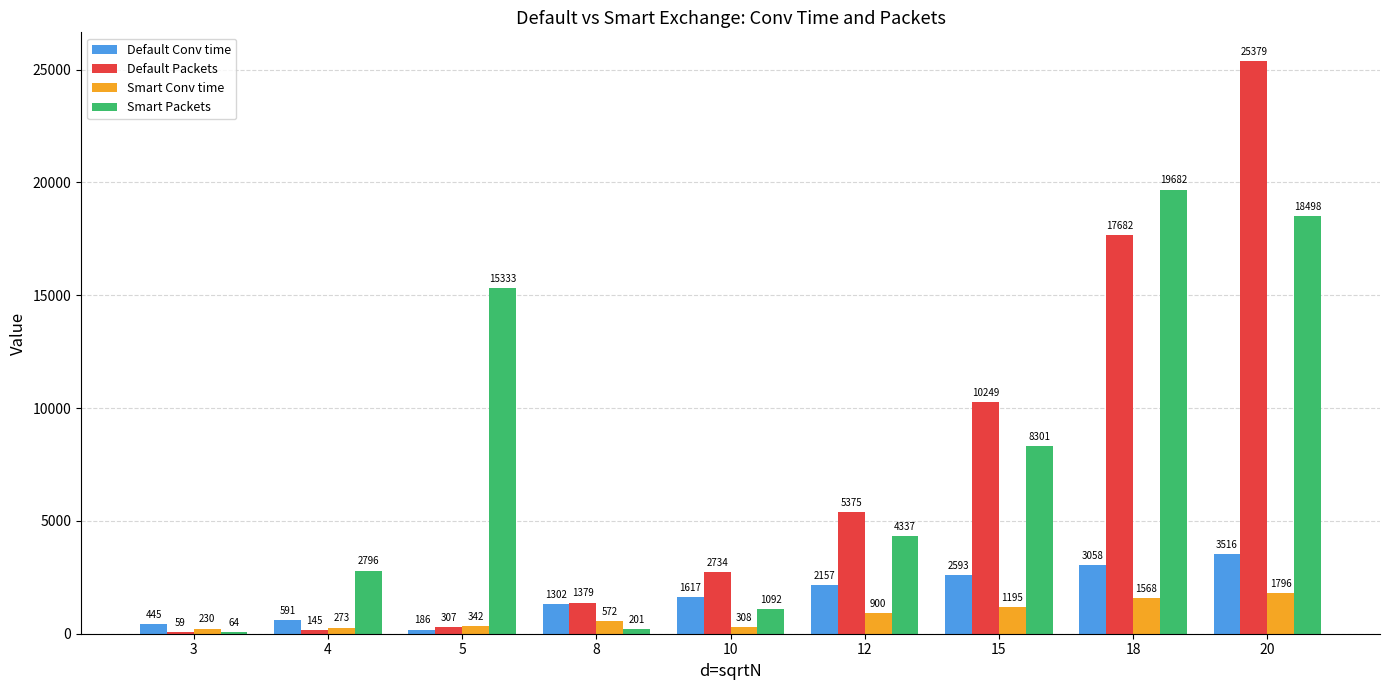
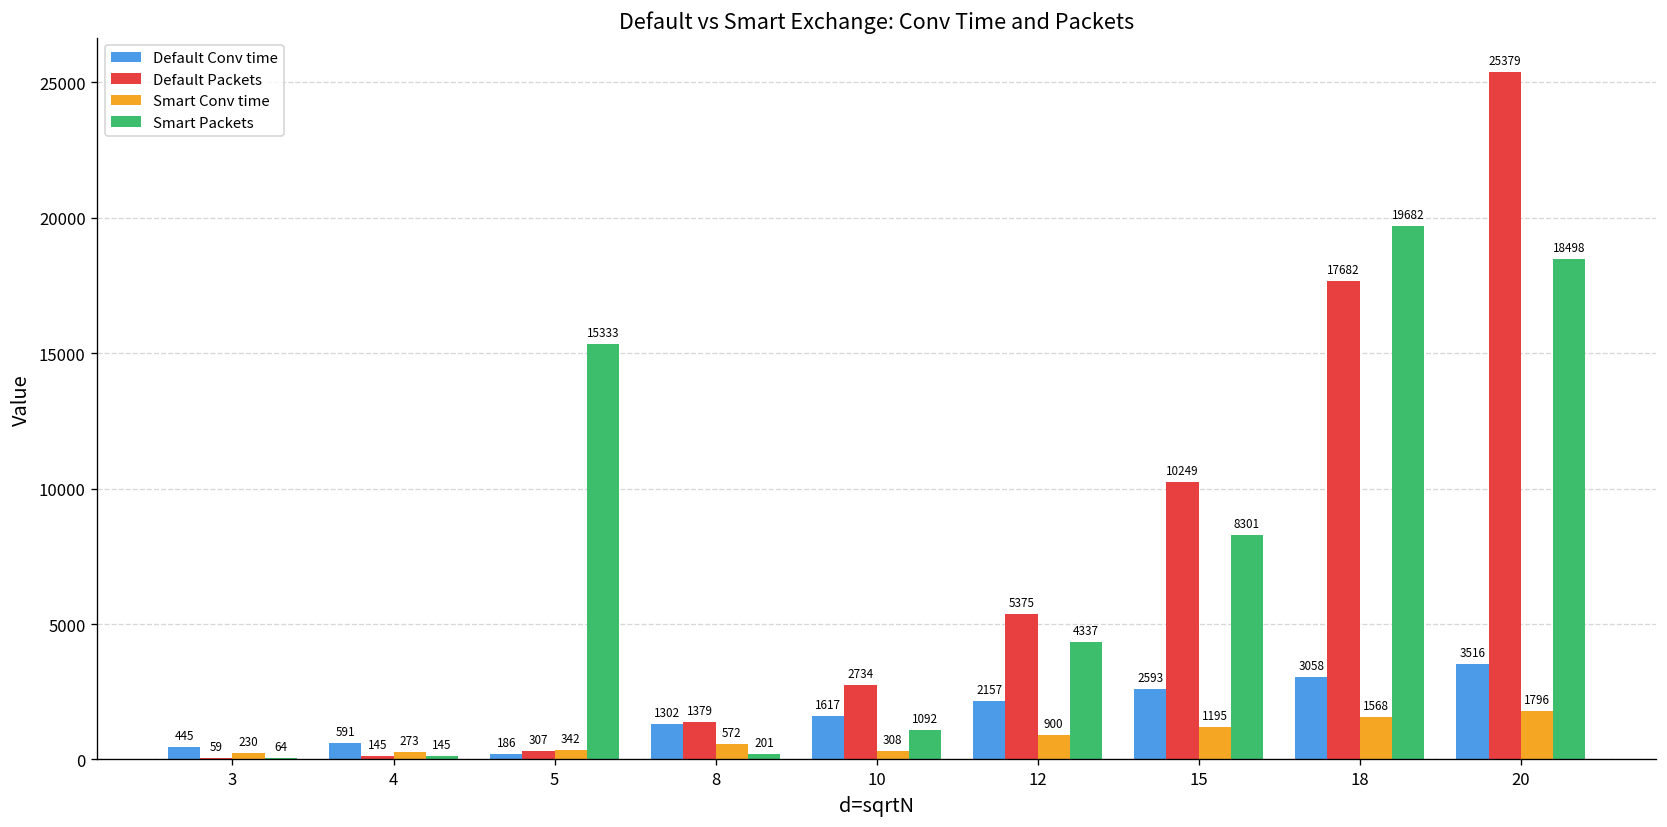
Smart Packets, 4: 2796 -> 145
